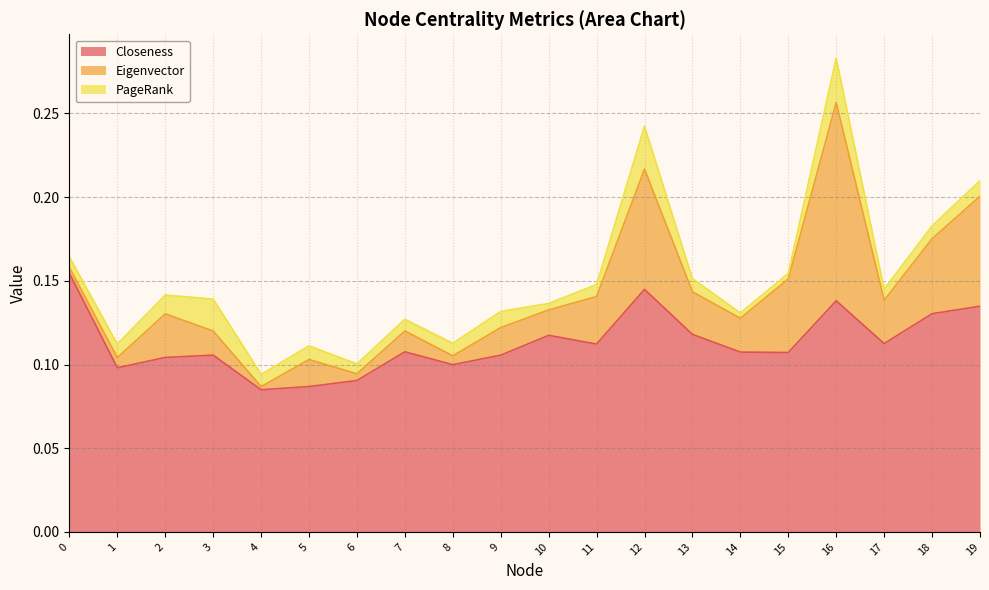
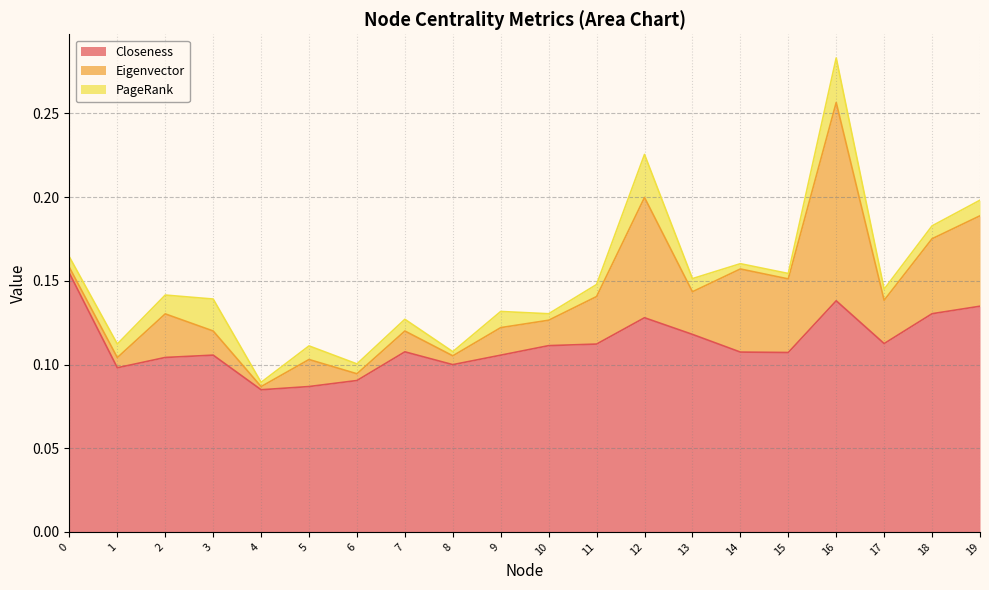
PageRank, 4: 0.007 -> 0.003
PageRank, 8: 0.007 -> 0.002
Closeness, 10: 0.117 -> 0.111
Closeness, 12: 0.145 -> 0.128
Eigenvector, 14: 0.020 -> 0.050
Eigenvector, 19: 0.066 -> 0.054
